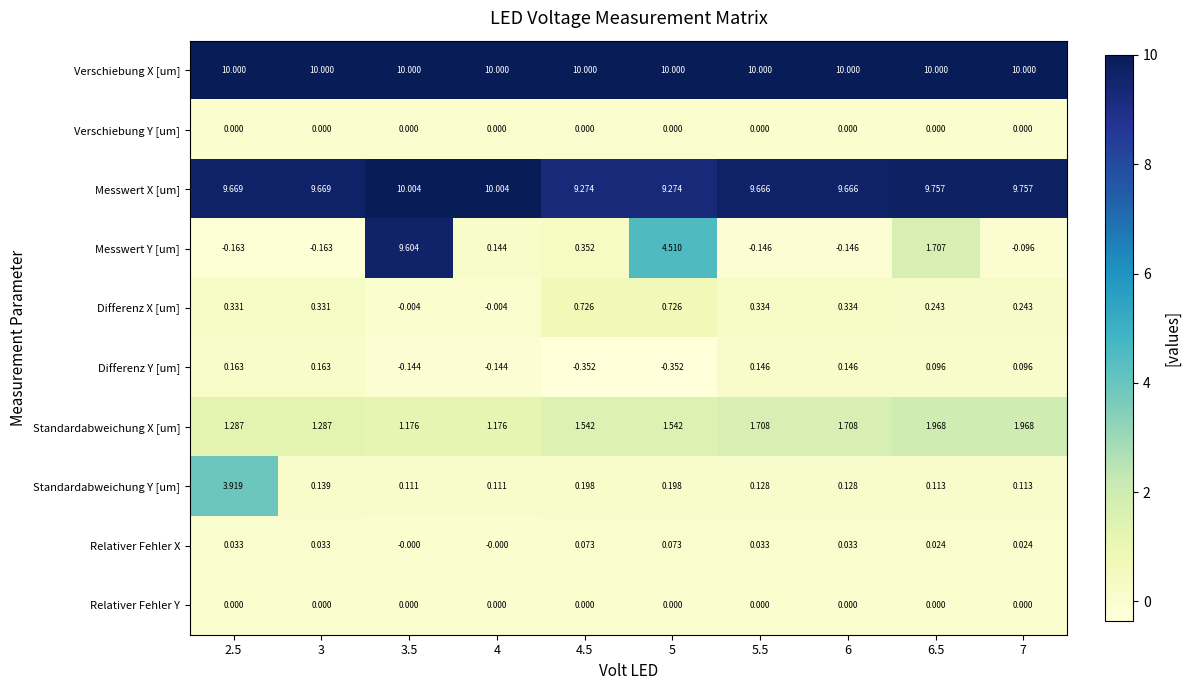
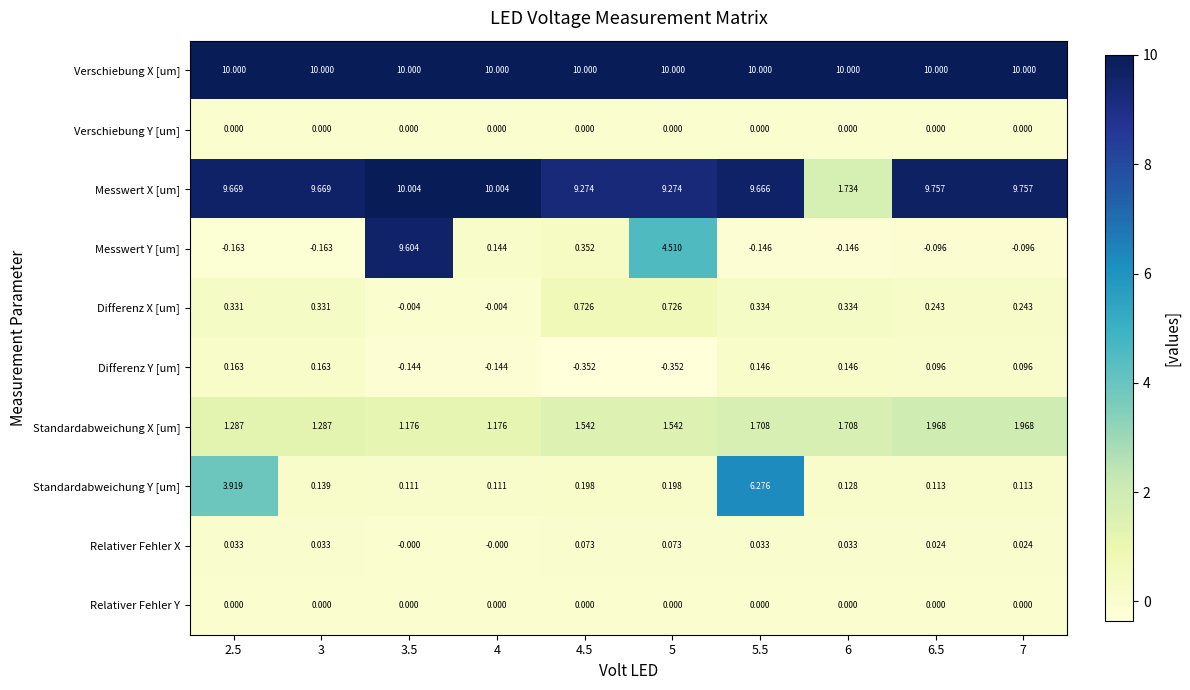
Messwert X [um], 6: 9.666 -> 1.734
Messwert Y [um], 6.5: 1.707 -> -0.096
Standardabweichung Y [um], 5.5: 0.128 -> 6.276
